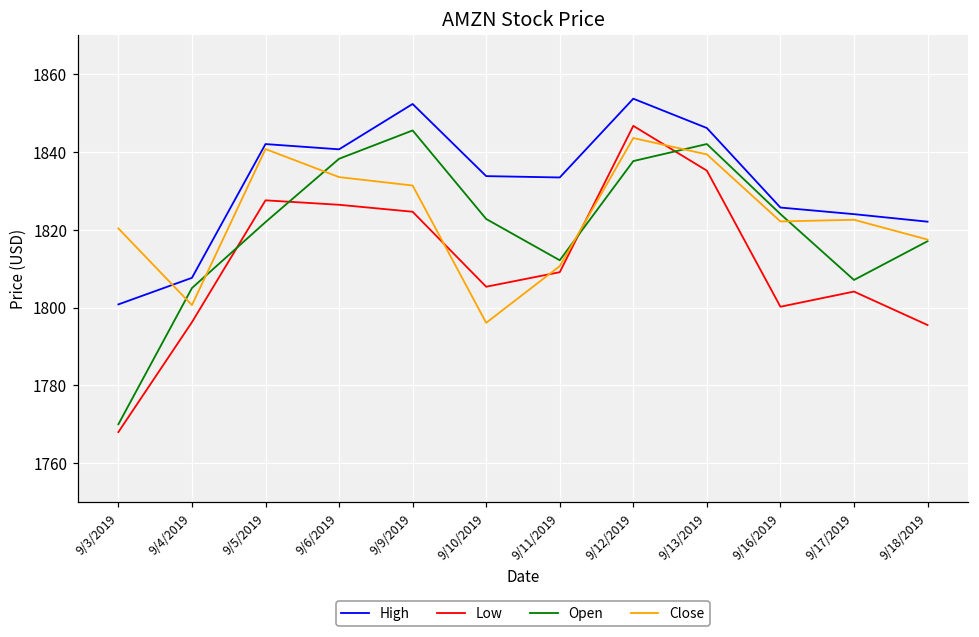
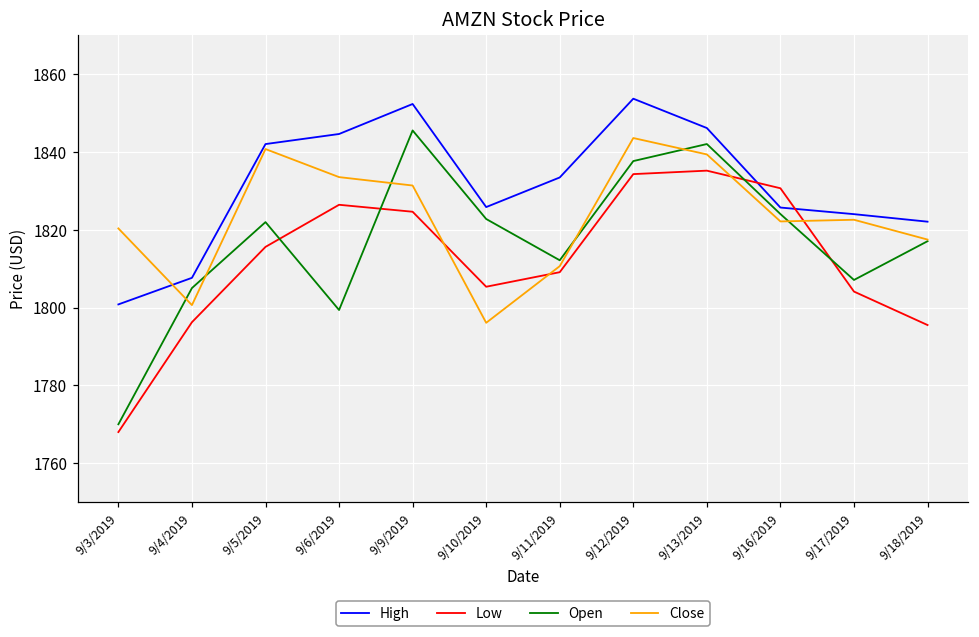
Low, 9/5/2019: 1828 -> 1816
High, 9/6/2019: 1841 -> 1845
Open, 9/6/2019: 1838 -> 1799
High, 9/10/2019: 1834 -> 1826
Low, 9/12/2019: 1847 -> 1834
Low, 9/16/2019: 1800 -> 1831
